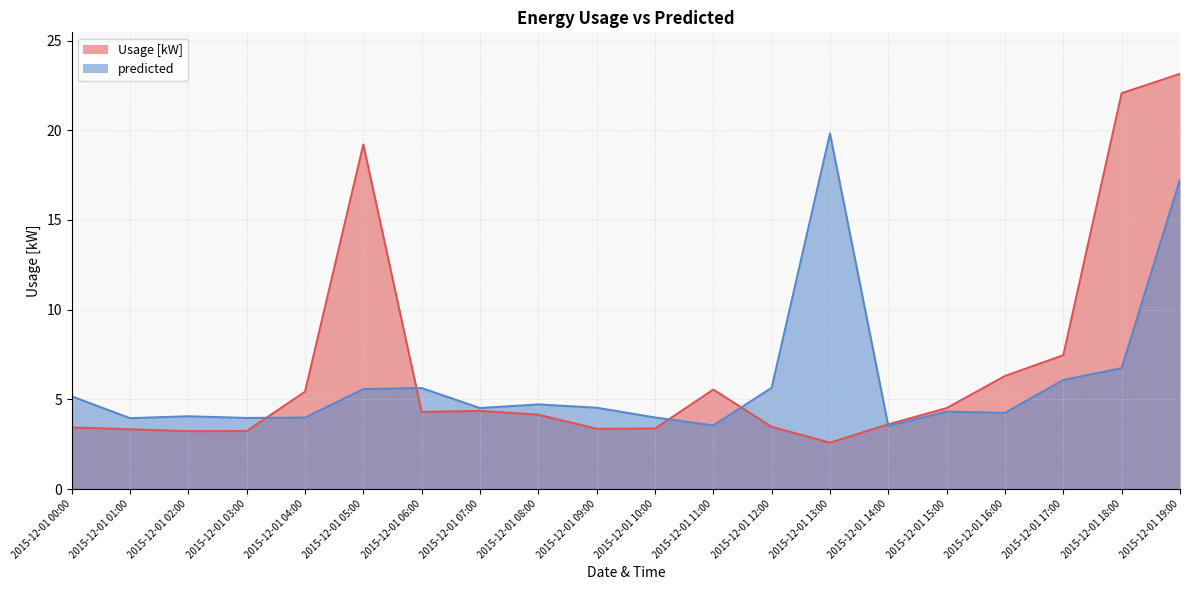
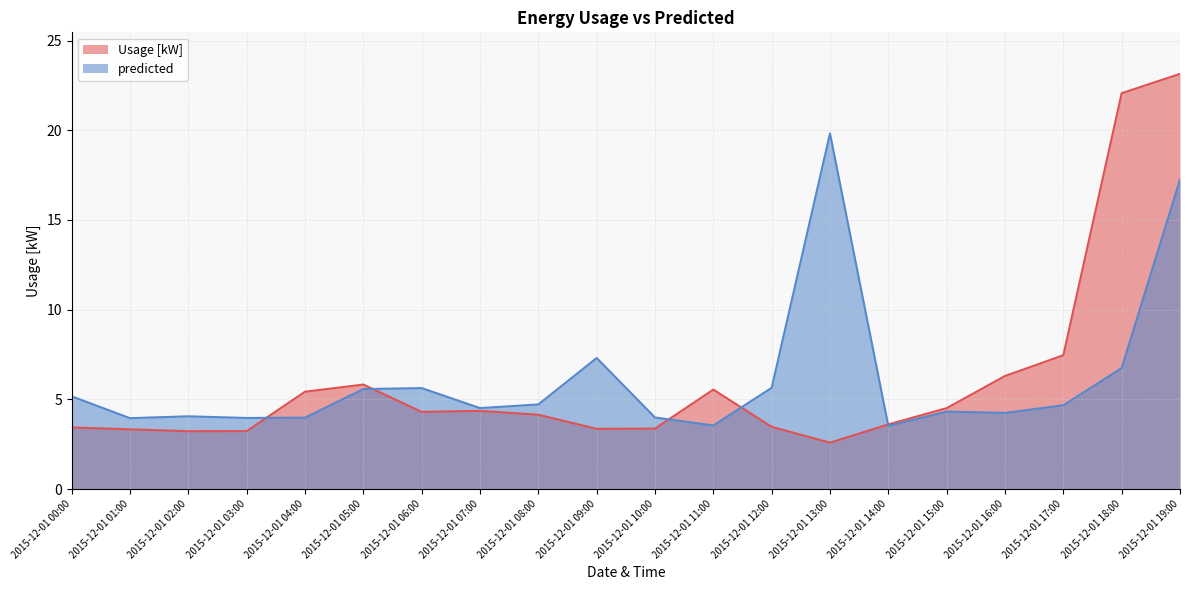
Usage [kW], 2015-12-01 05:00: 19.2 -> 5.8
predicted, 2015-12-01 09:00: 4.5 -> 7.3
predicted, 2015-12-01 17:00: 6.1 -> 4.7
